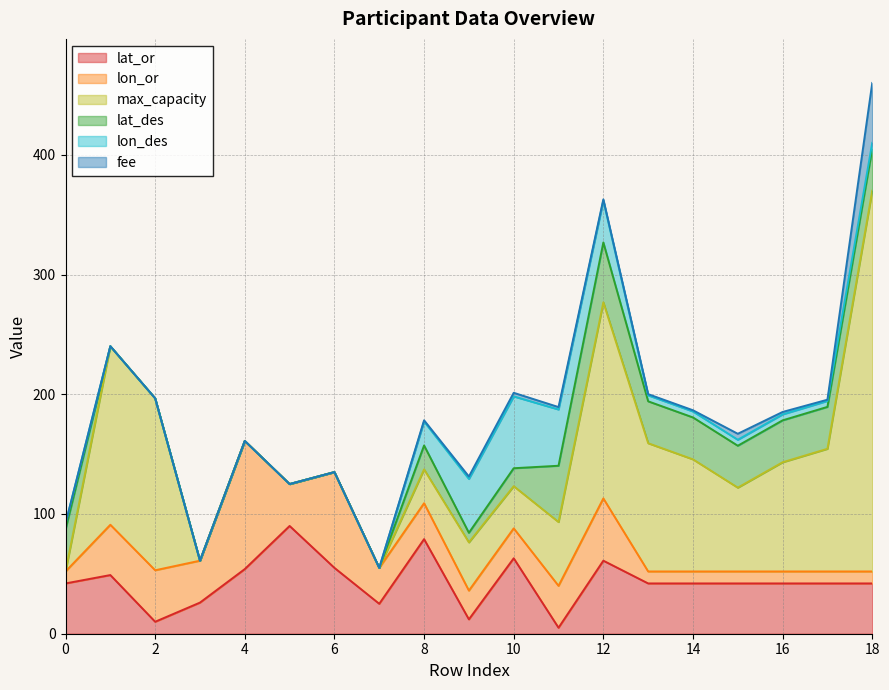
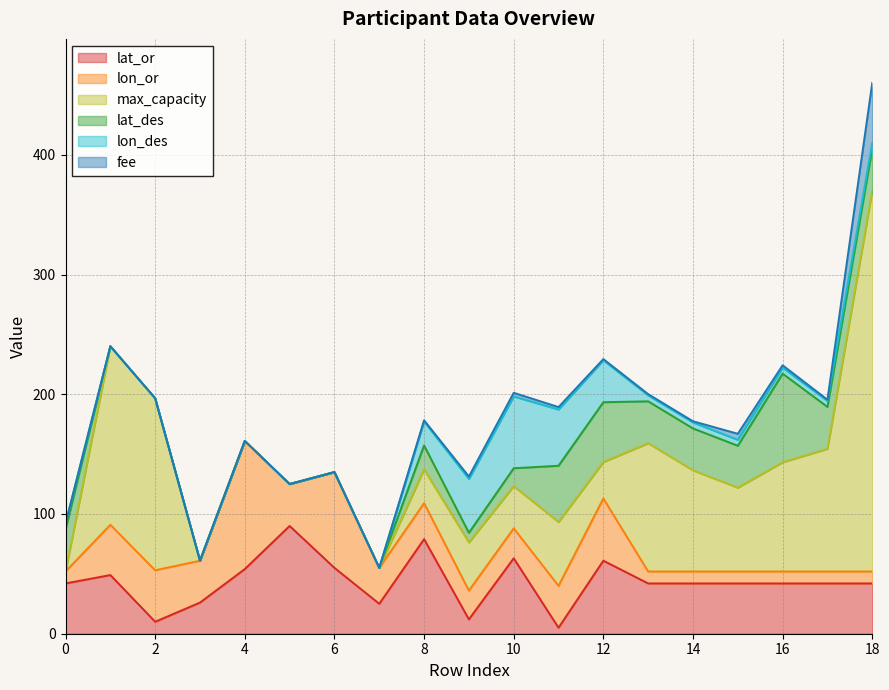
max_capacity, 12: 164 -> 30
max_capacity, 14: 94 -> 84
lat_des, 16: 35 -> 74
